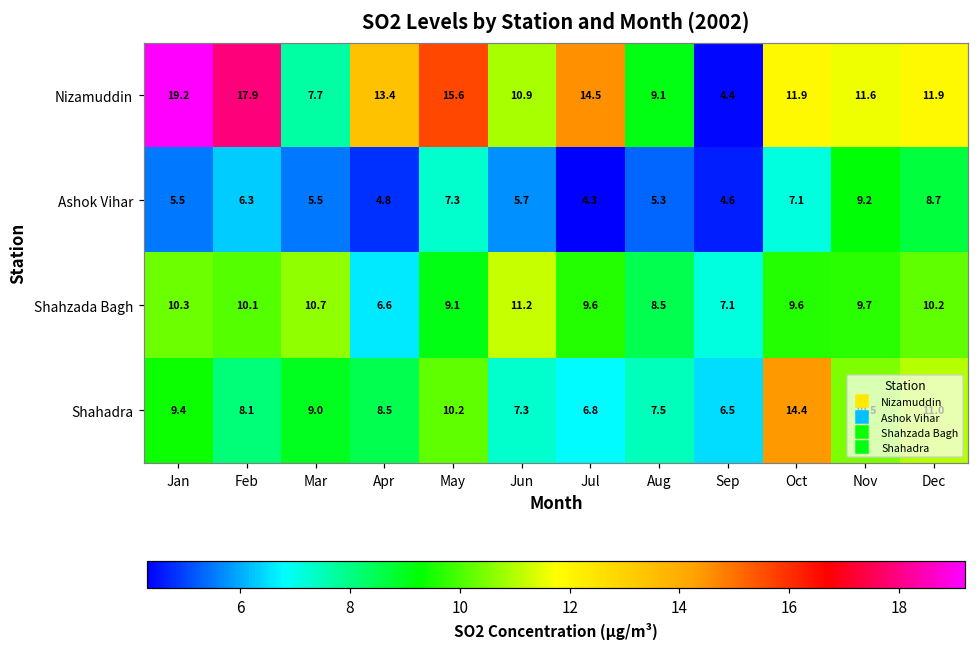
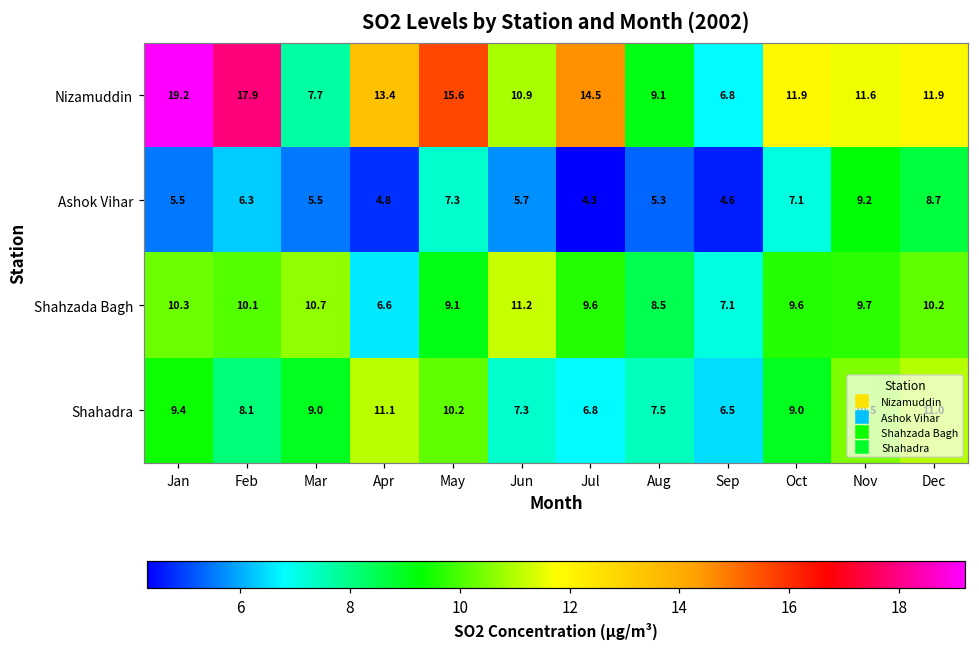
Nizamuddin, Sep: 4.4 -> 6.8
Shahadra, Apr: 8.5 -> 11.1
Shahadra, Oct: 14.4 -> 9.0
